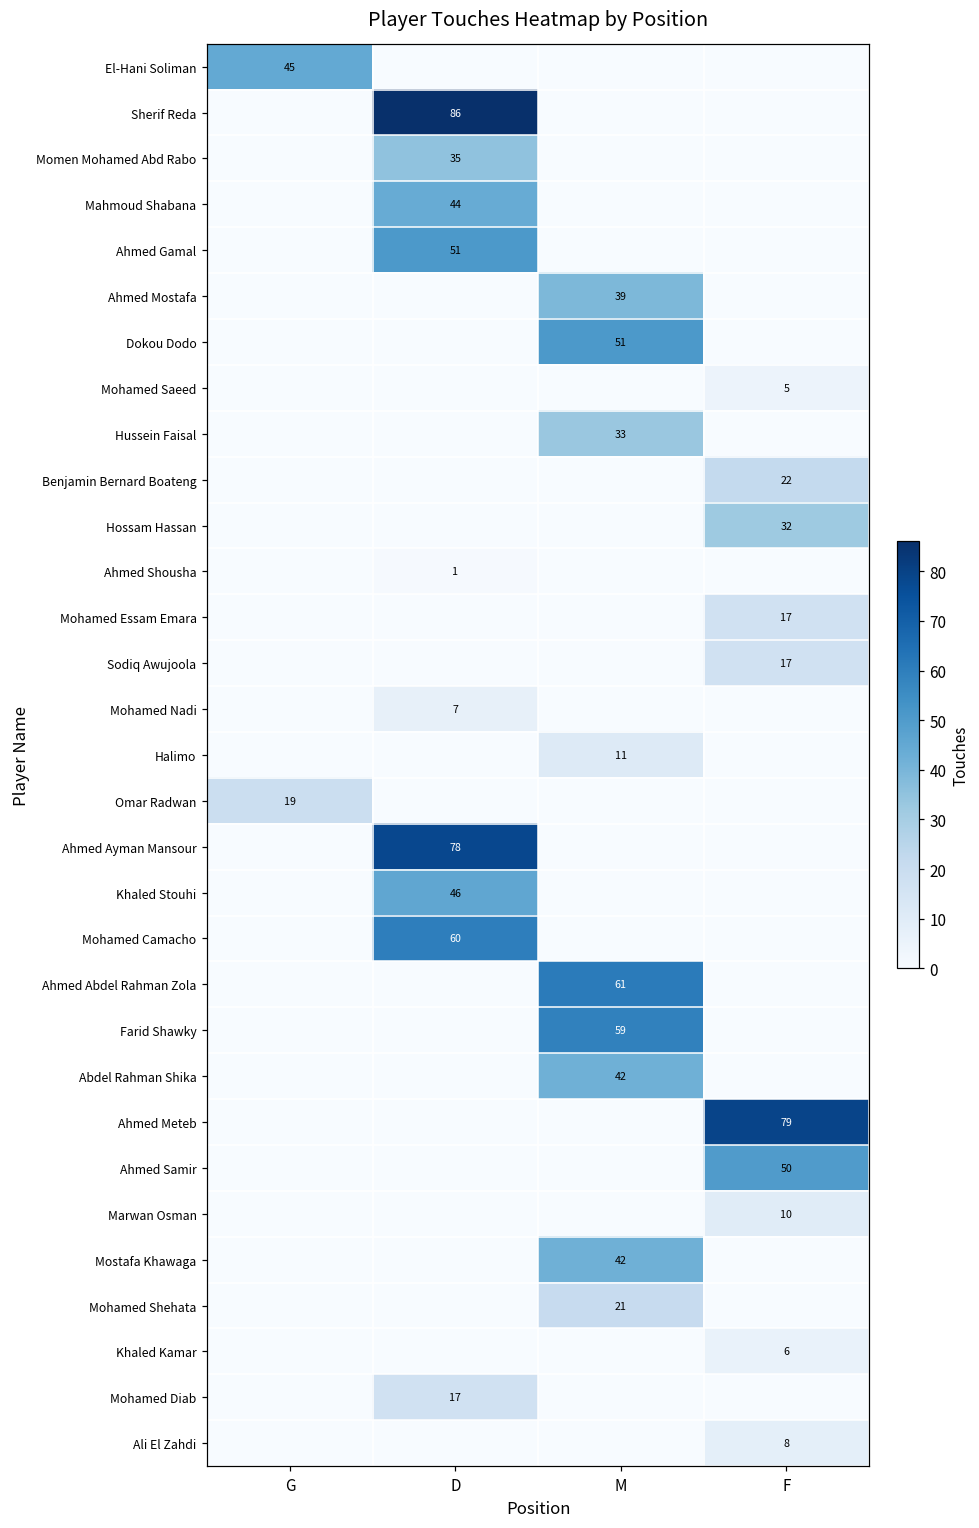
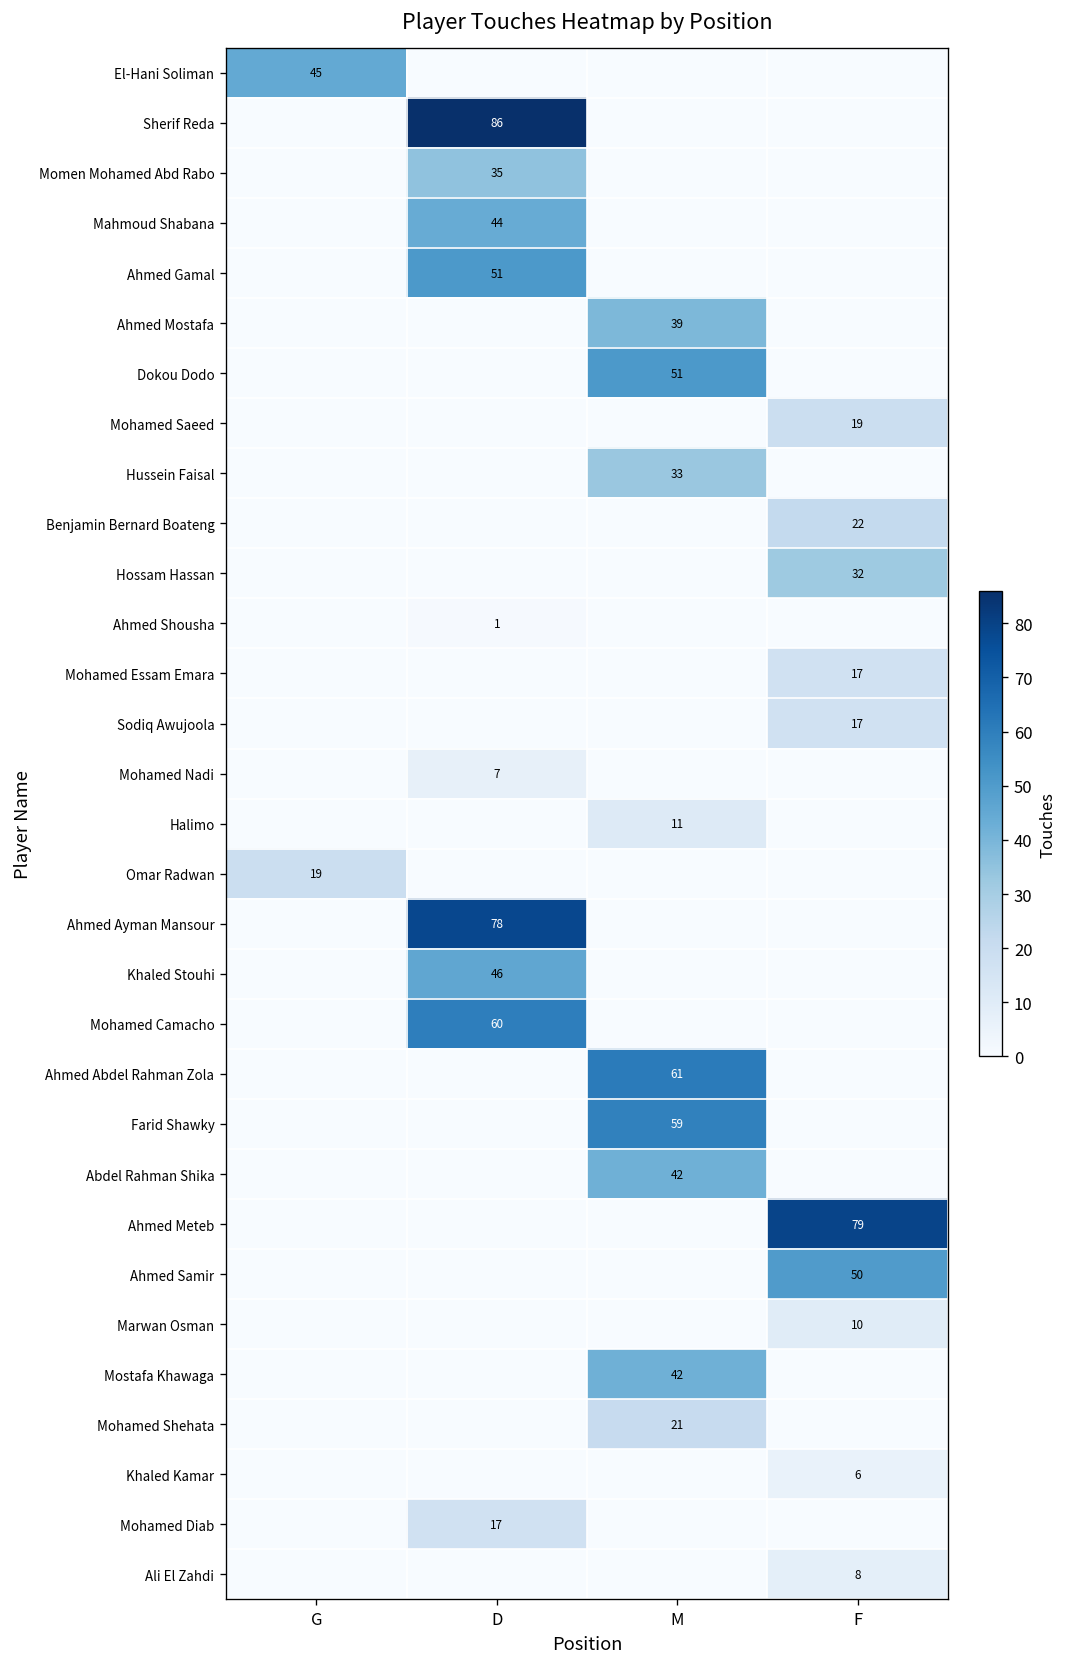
Mohamed Saeed, F: 5 -> 19
